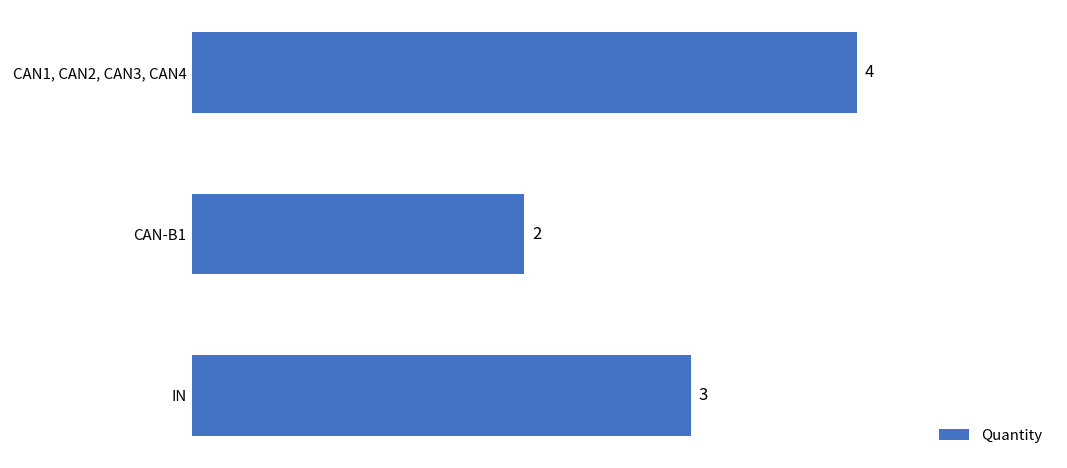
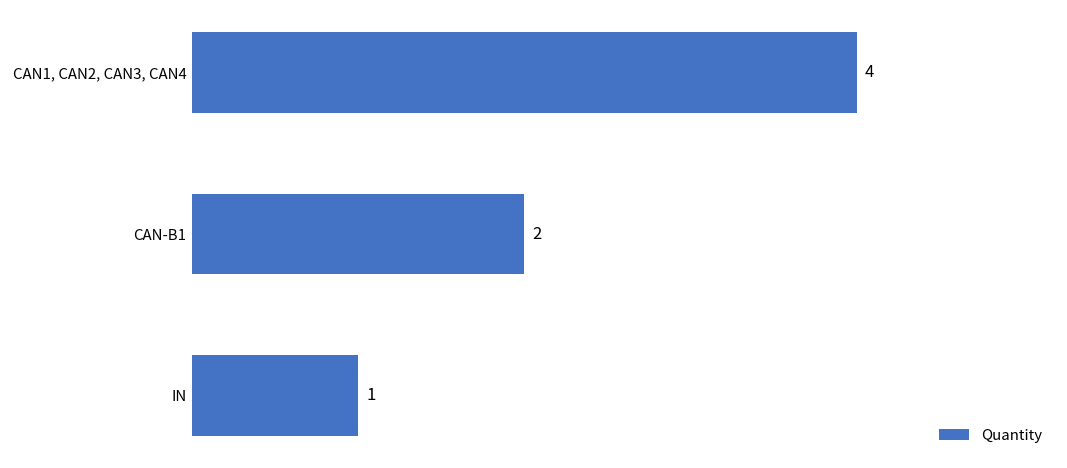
IN: 3 -> 1
